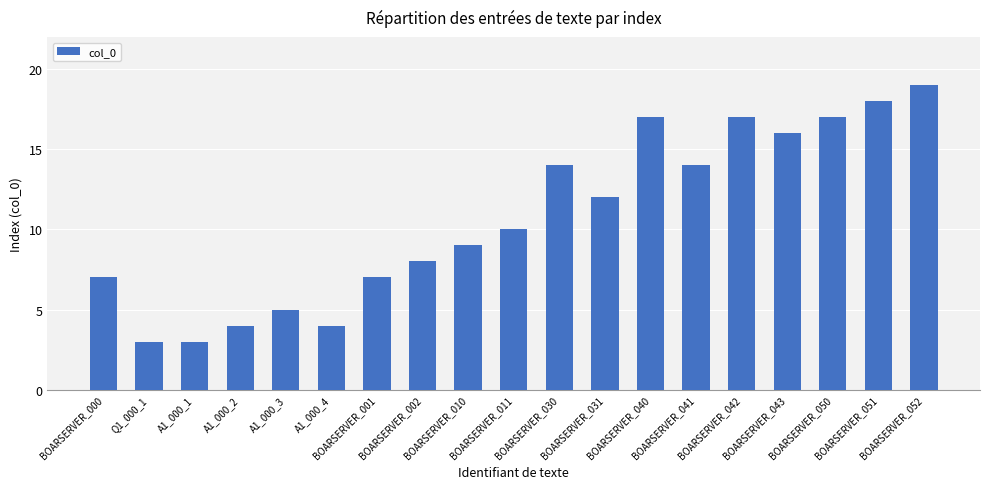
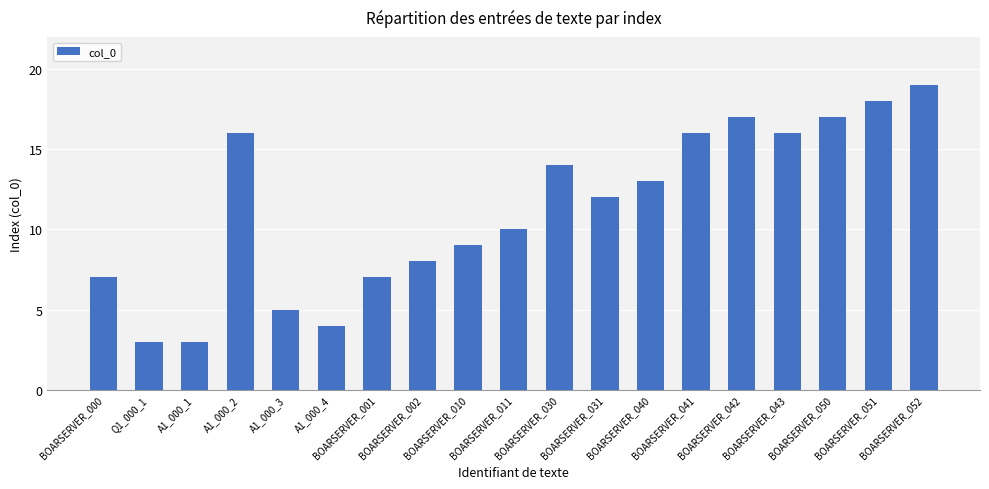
A1_000_2: 4 -> 16
BOARSERVER_040: 17 -> 13
BOARSERVER_041: 14 -> 16
